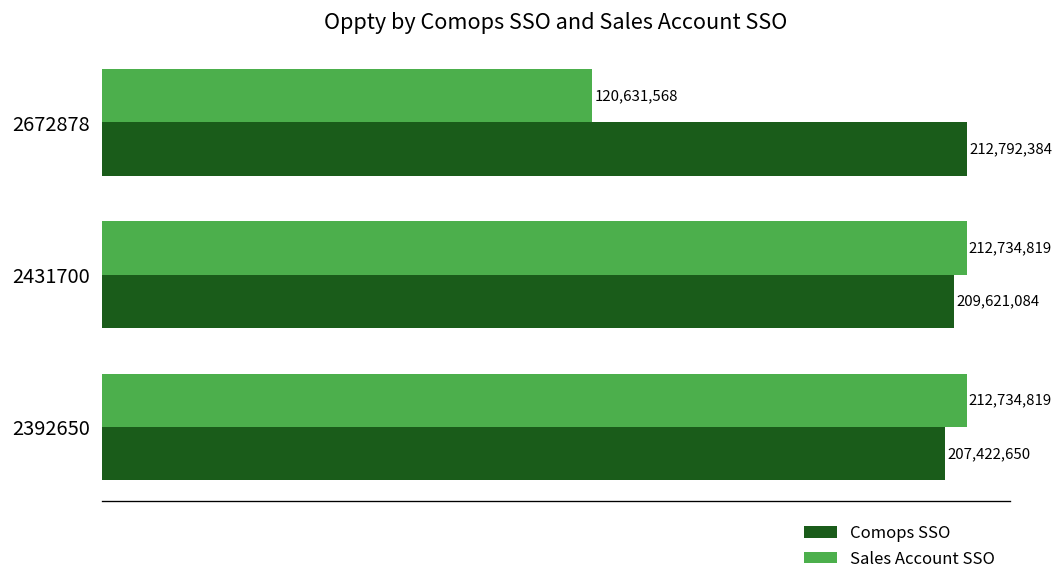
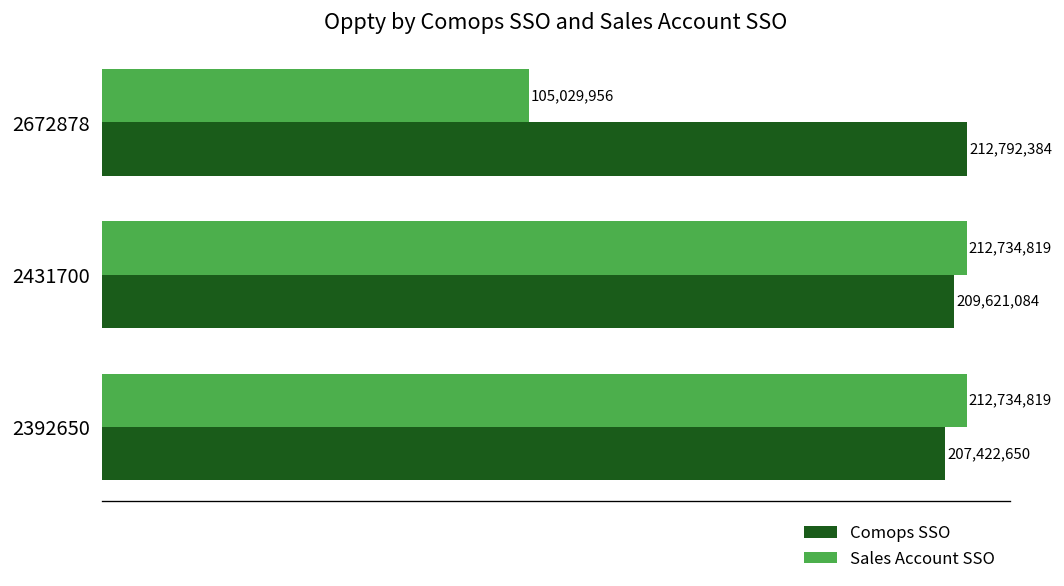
Sales Account SSO, 2672878: 120,631,568 -> 105,029,956
